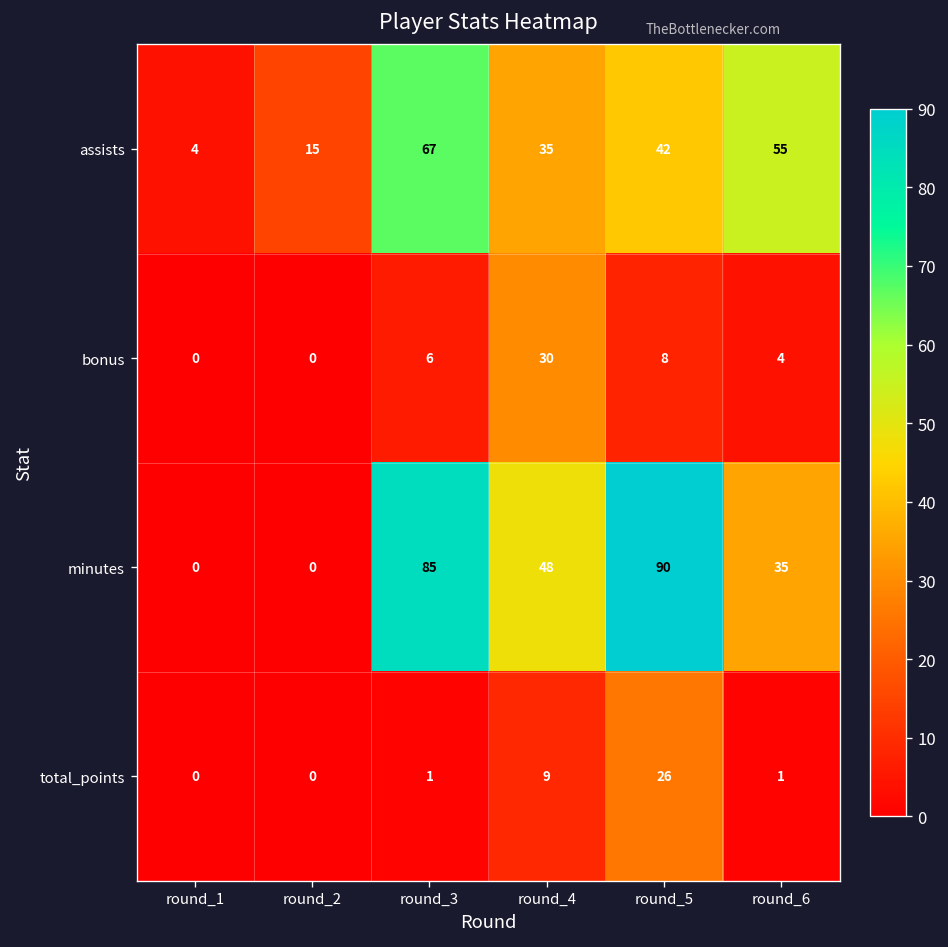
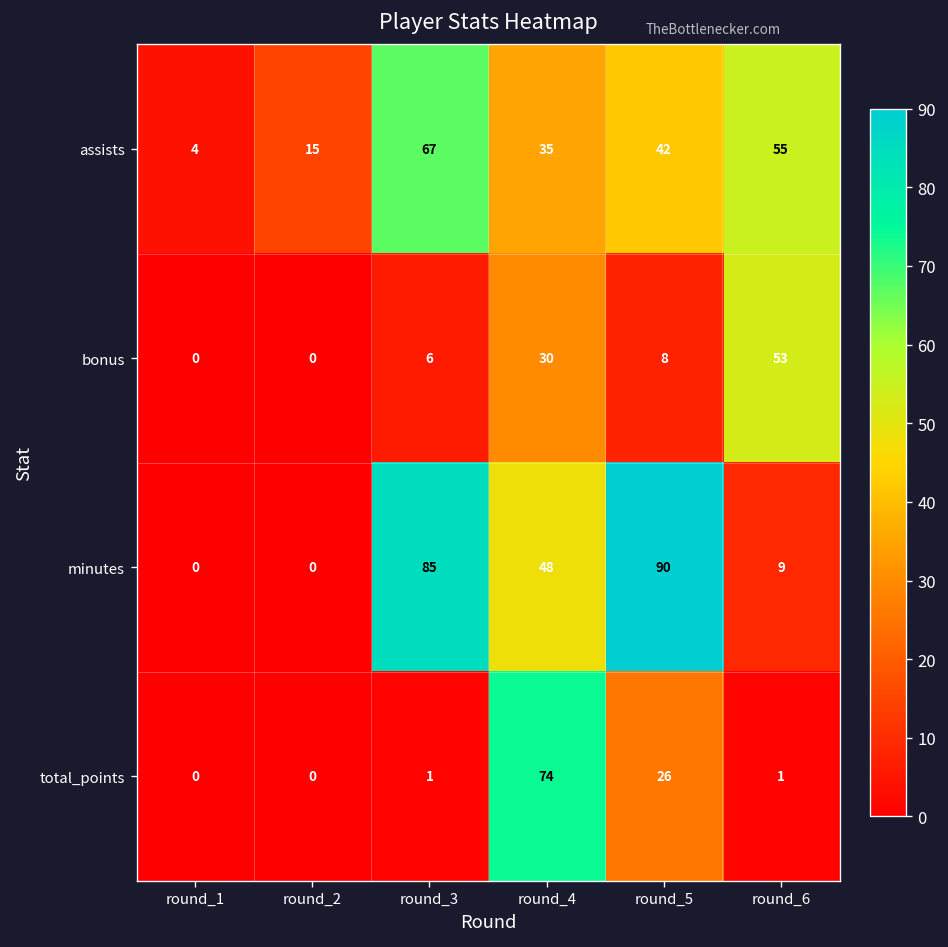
bonus, round_6: 4 -> 53
minutes, round_6: 35 -> 9
total_points, round_4: 9 -> 74
